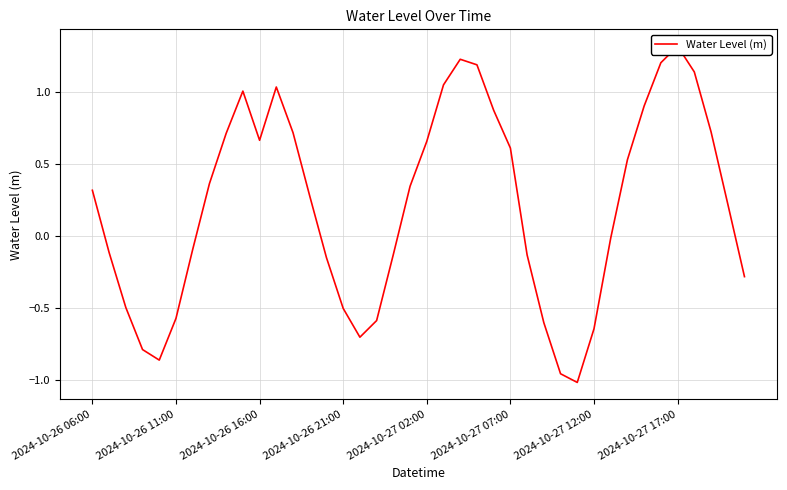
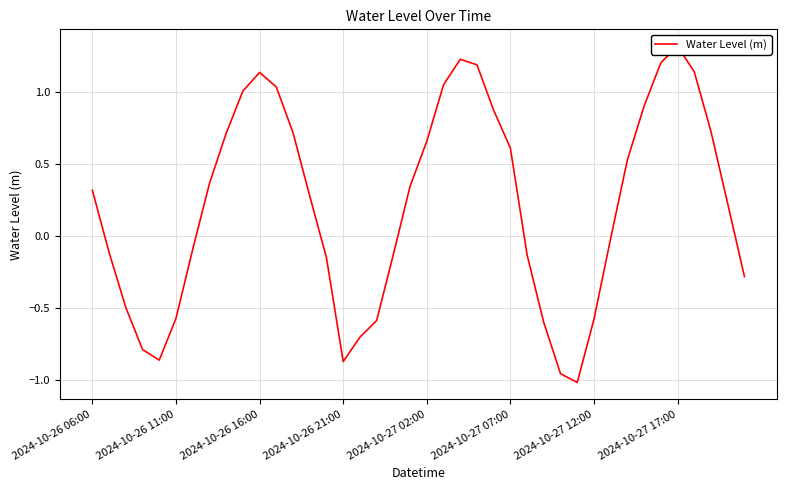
2024-10-26 16:00: 0.66 -> 1.14
2024-10-26 21:00: -0.51 -> -0.88
2024-10-27 12:00: -0.65 -> -0.58
